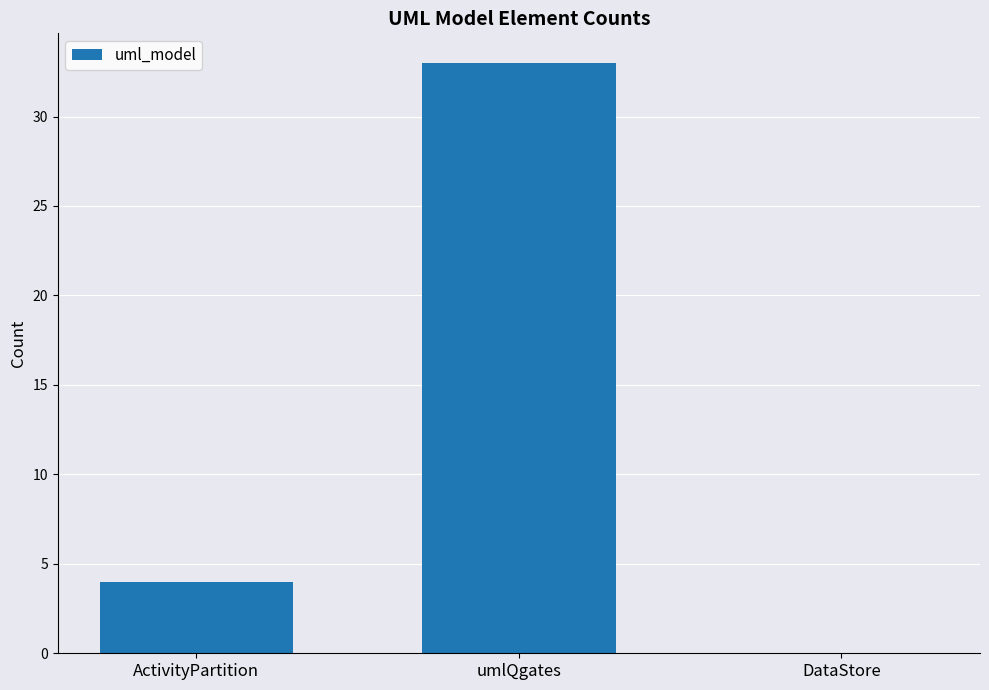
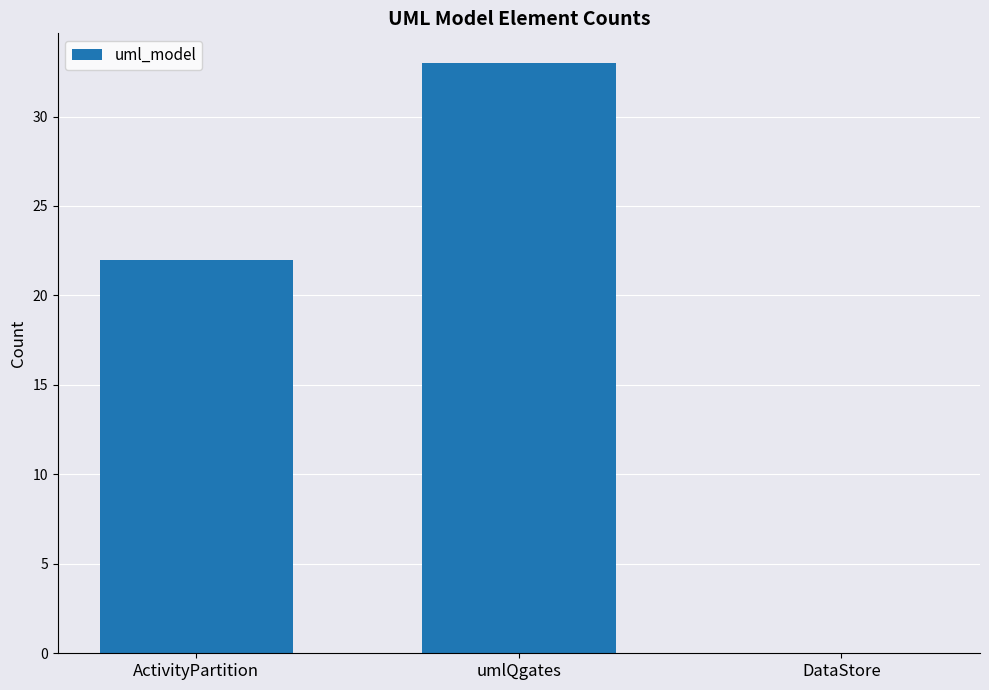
ActivityPartition: 4 -> 22
